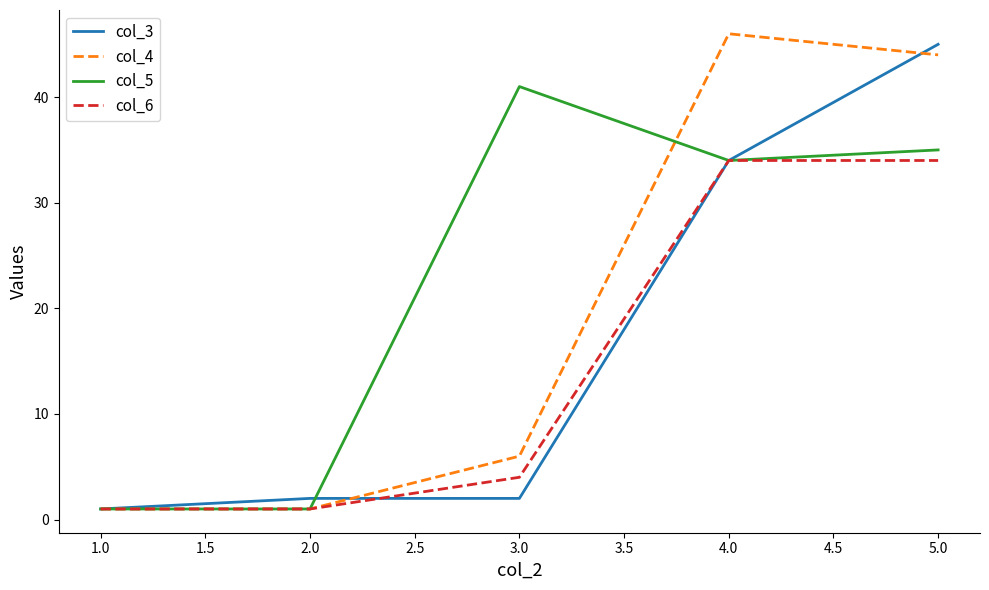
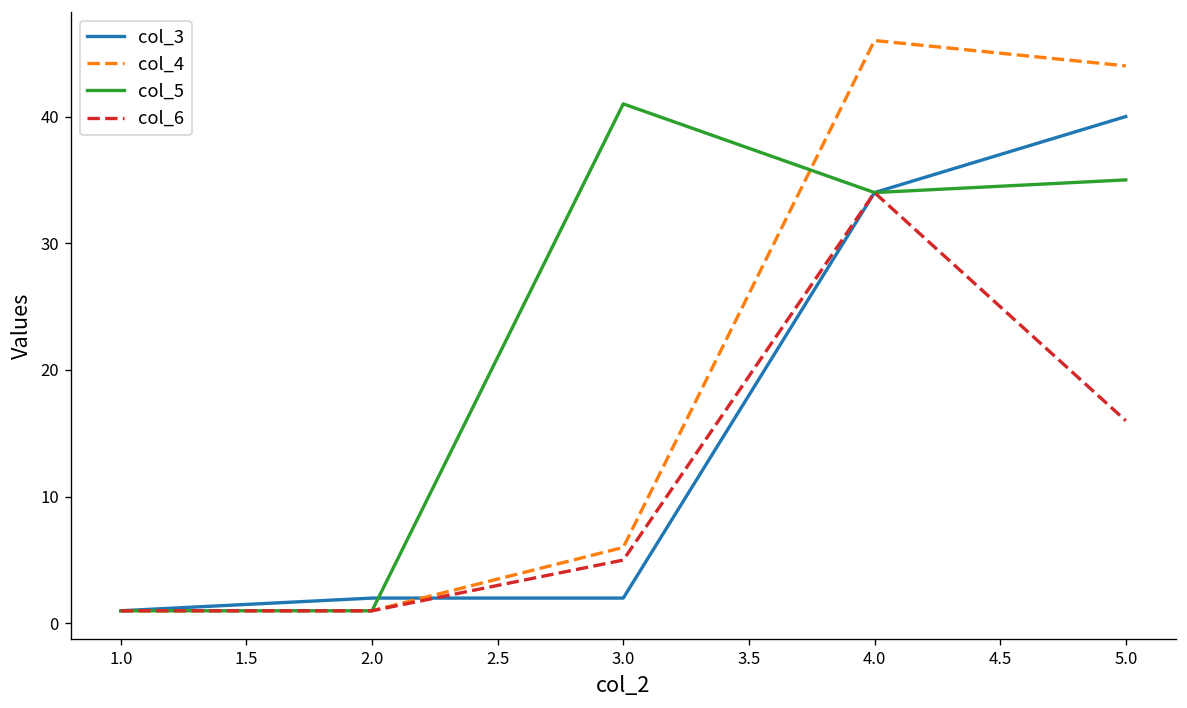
col_6, 3.0: 4 -> 5
col_3, 5.0: 45 -> 40
col_6, 5.0: 34 -> 16
